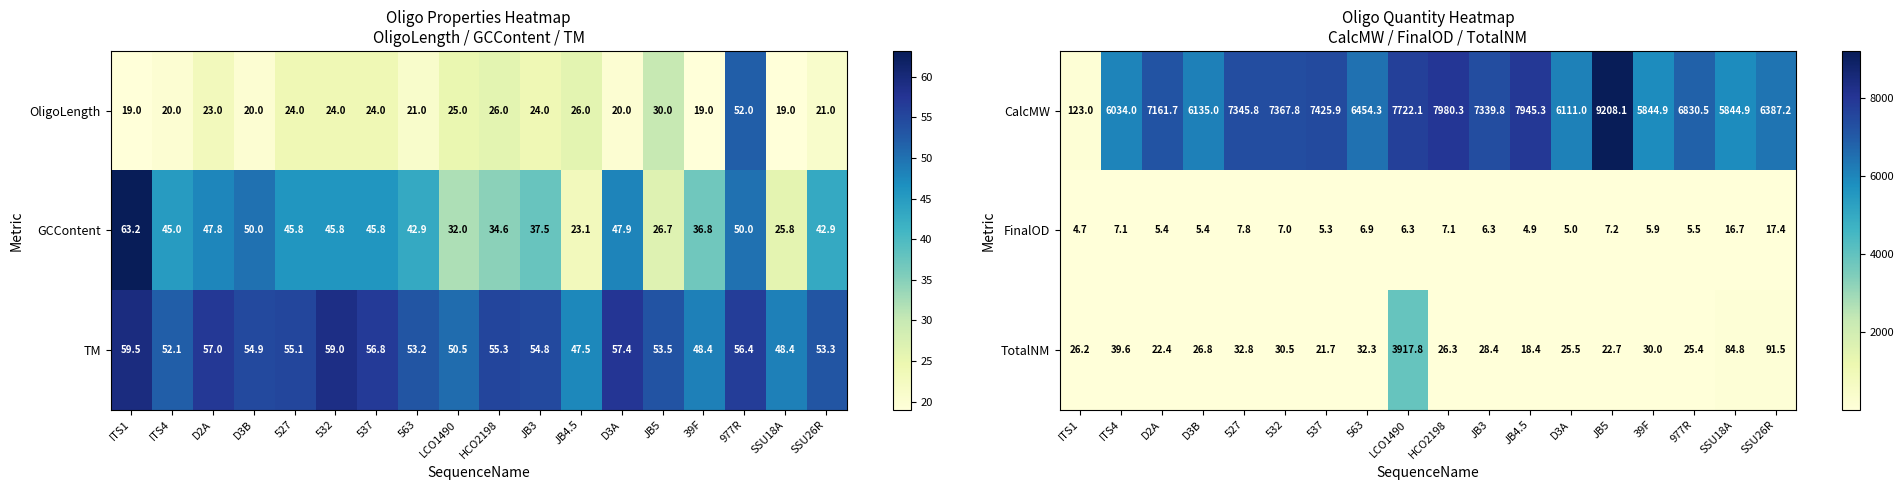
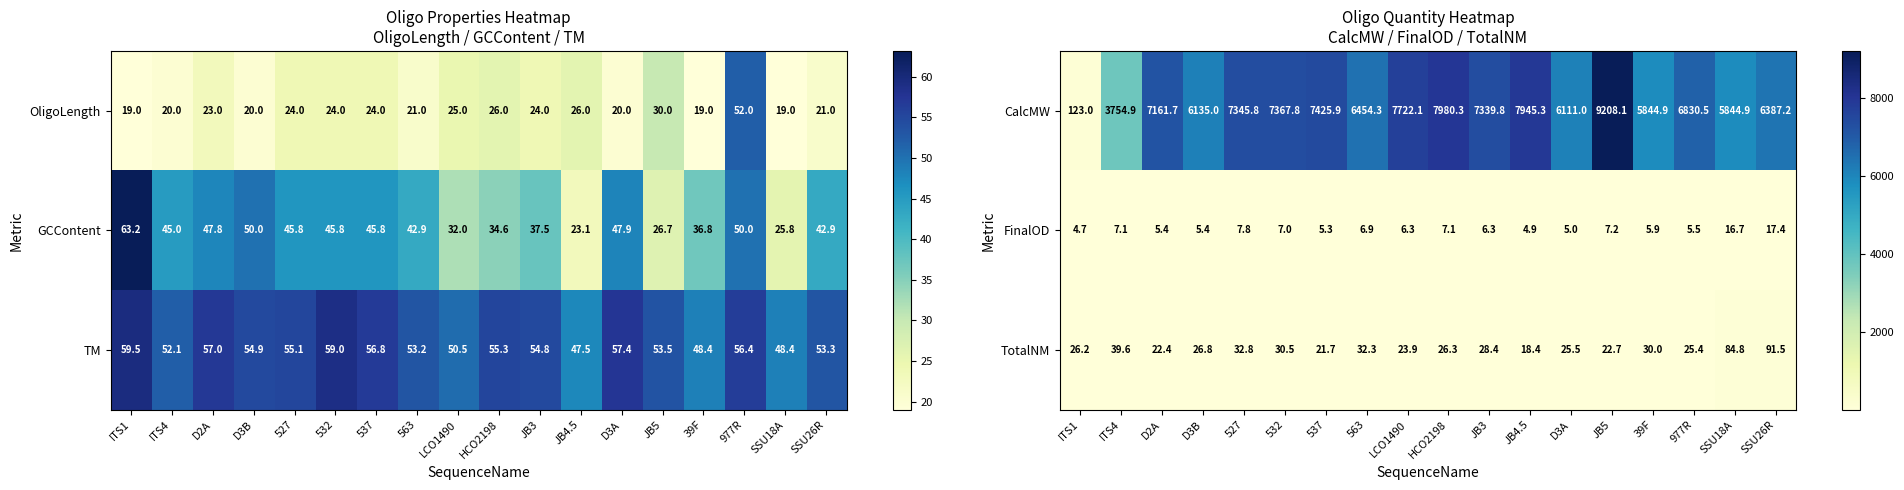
Oligo Quantity Heatmap CalcMW / FinalOD / TotalNM, CalcMW, ITS4: 6034.0 -> 3754.9
Oligo Quantity Heatmap CalcMW / FinalOD / TotalNM, TotalNM, LCO1490: 3917.8 -> 23.9
